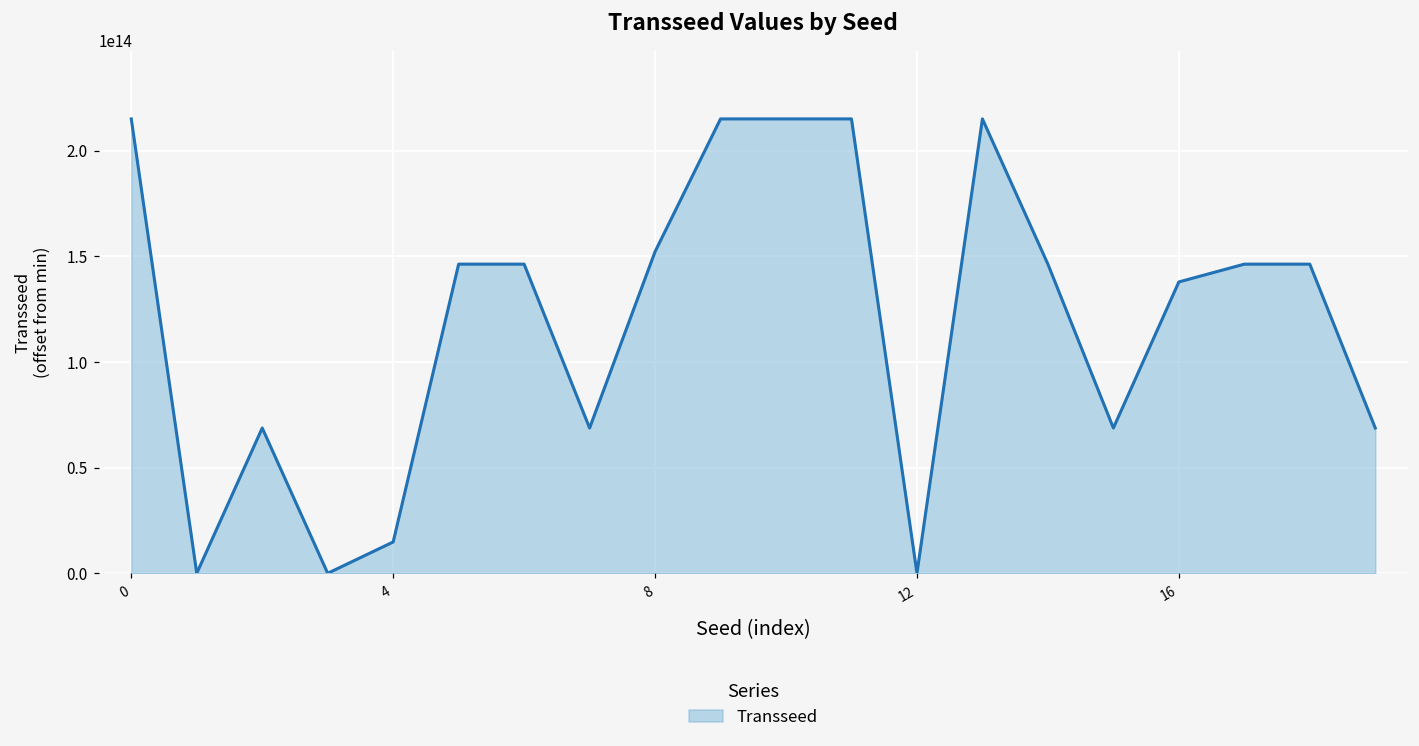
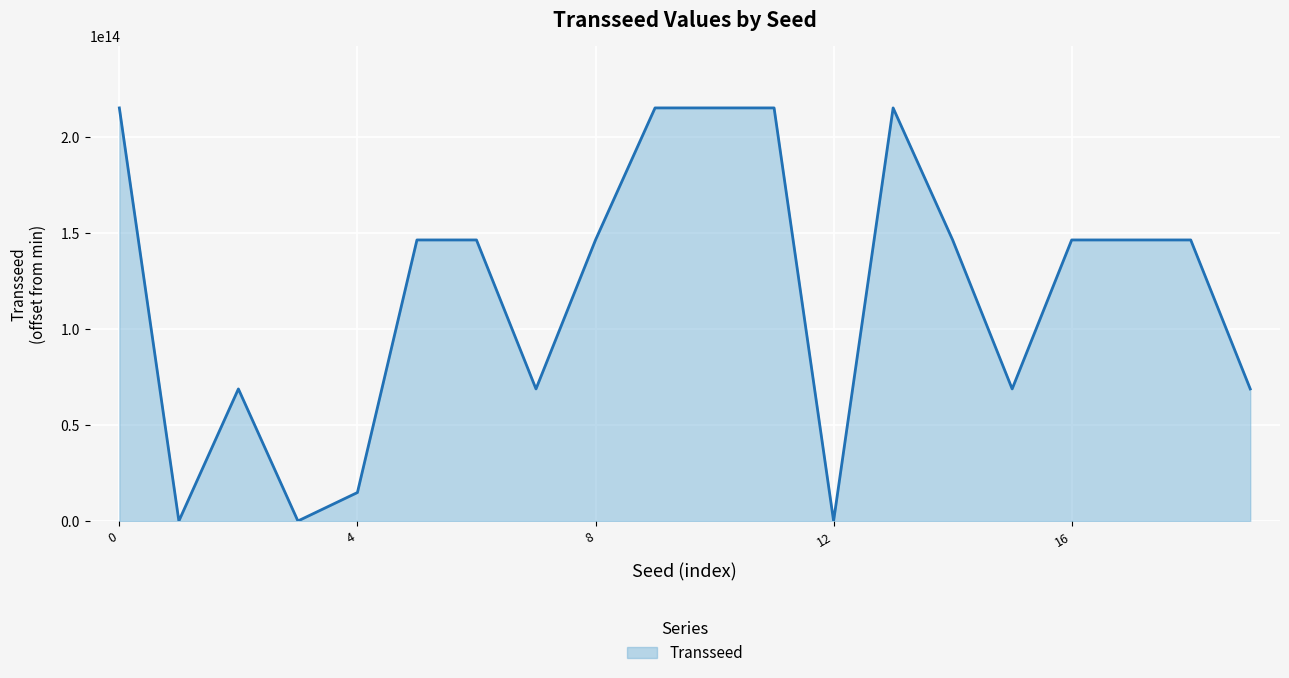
8: 152000000000000 -> 146000000000000
16: 138000000000000 -> 146000000000000
